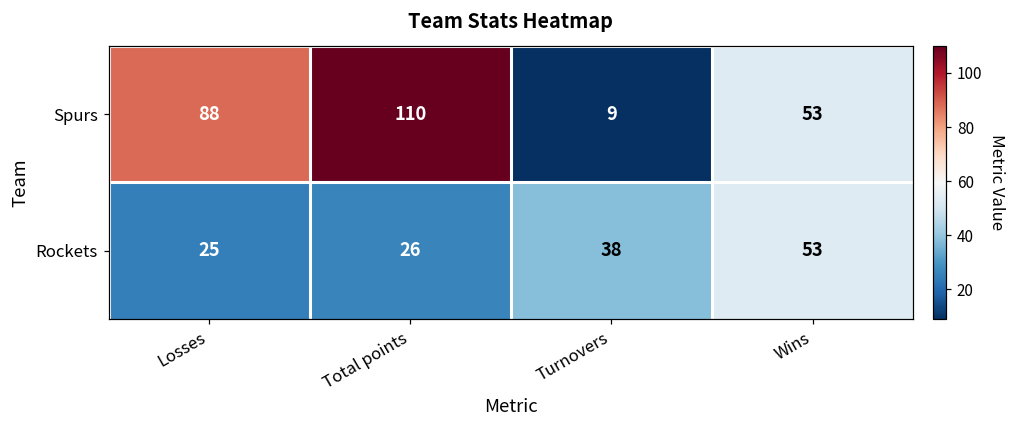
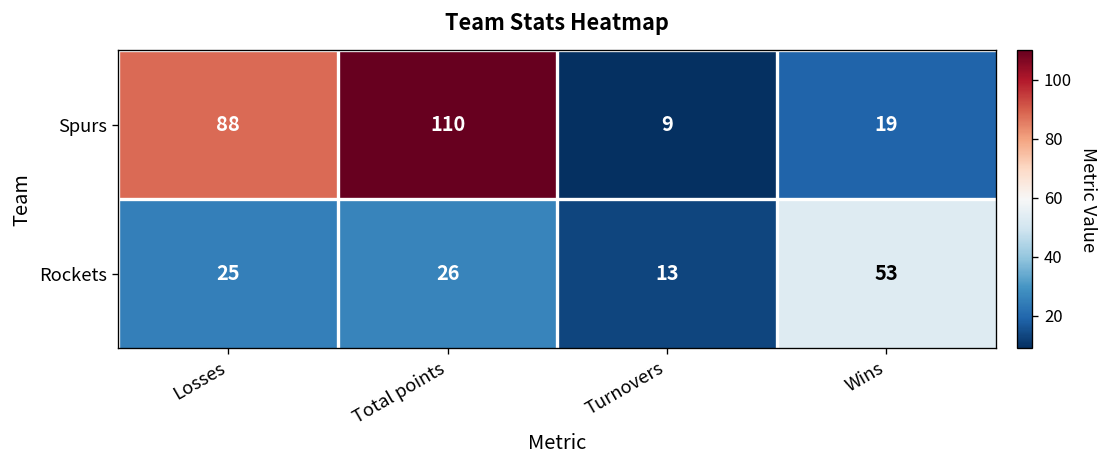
Spurs, Wins: 53 -> 19
Rockets, Turnovers: 38 -> 13
